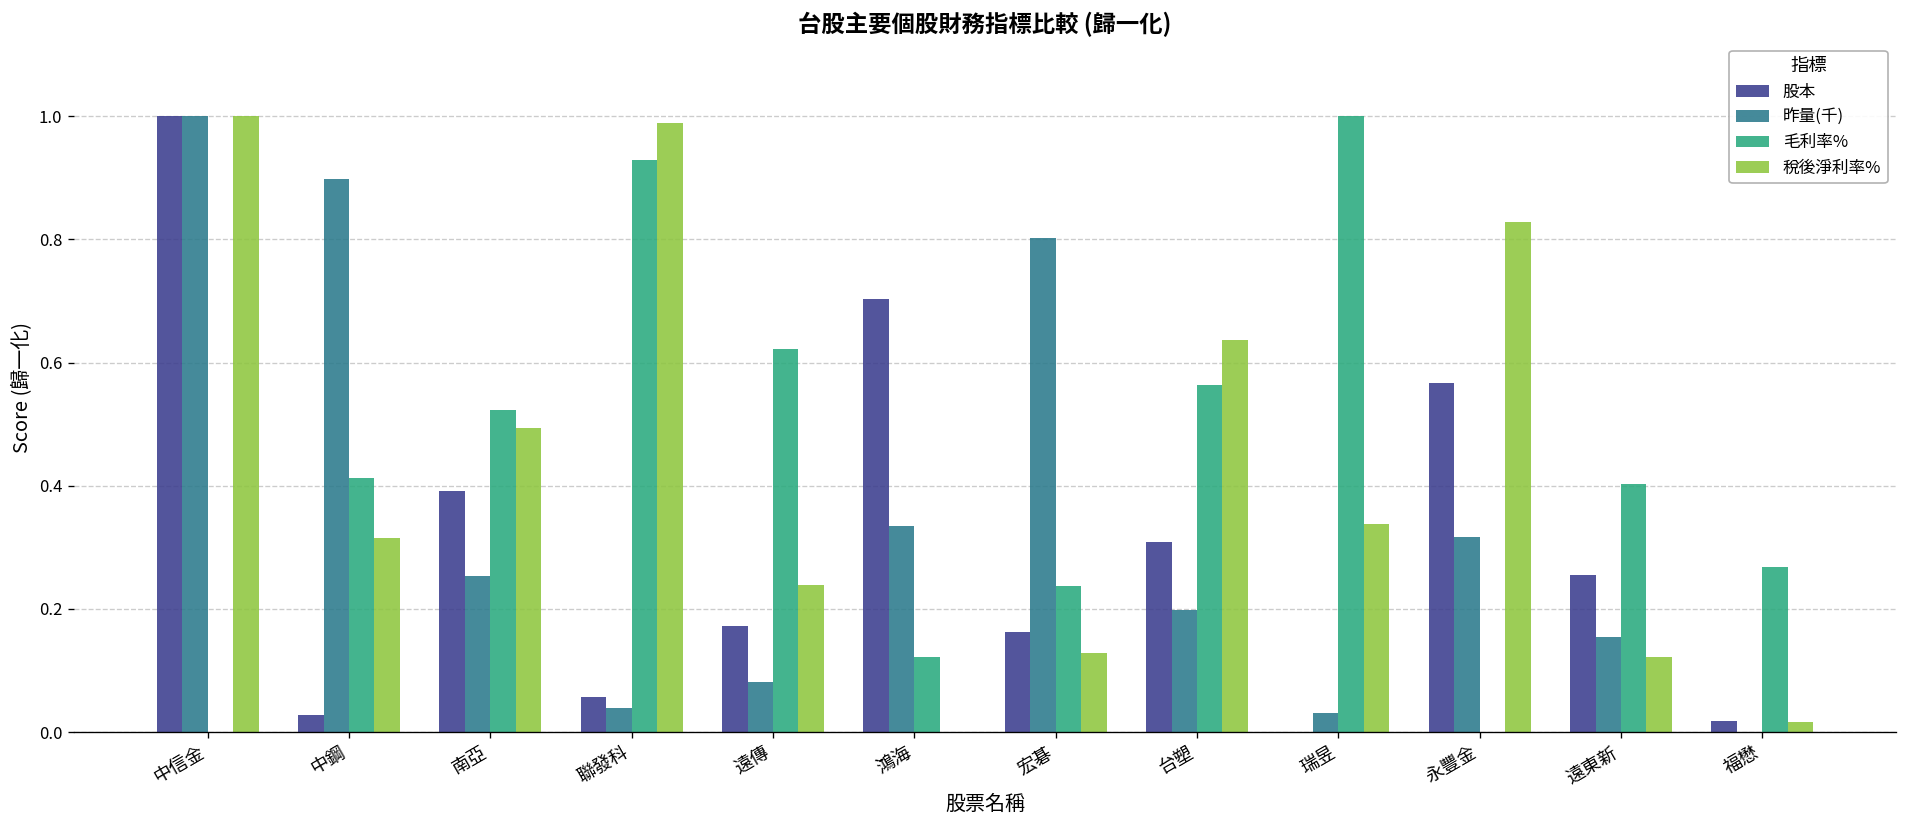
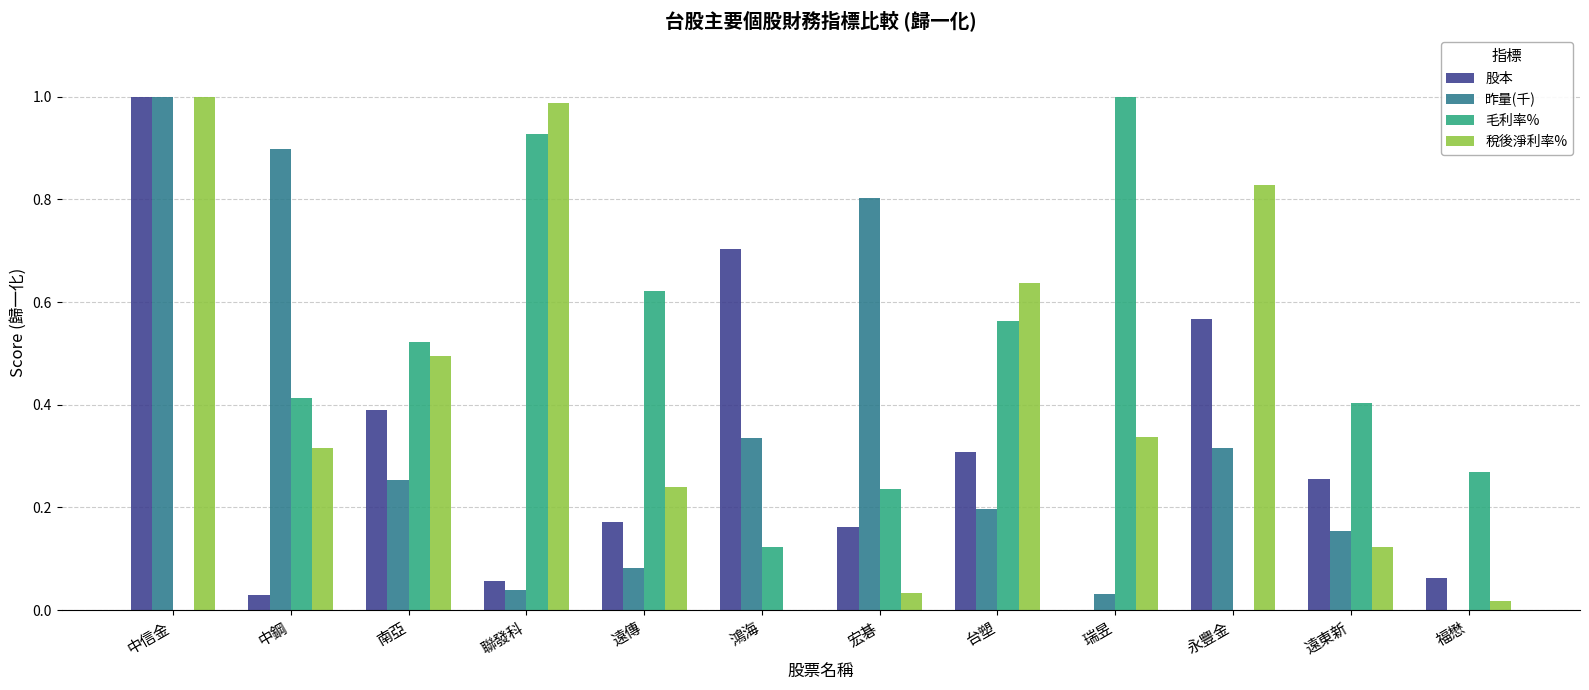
稅後淨利率%, 宏碁: 0.13 -> 0.03
股本, 福懋: 0.02 -> 0.06
